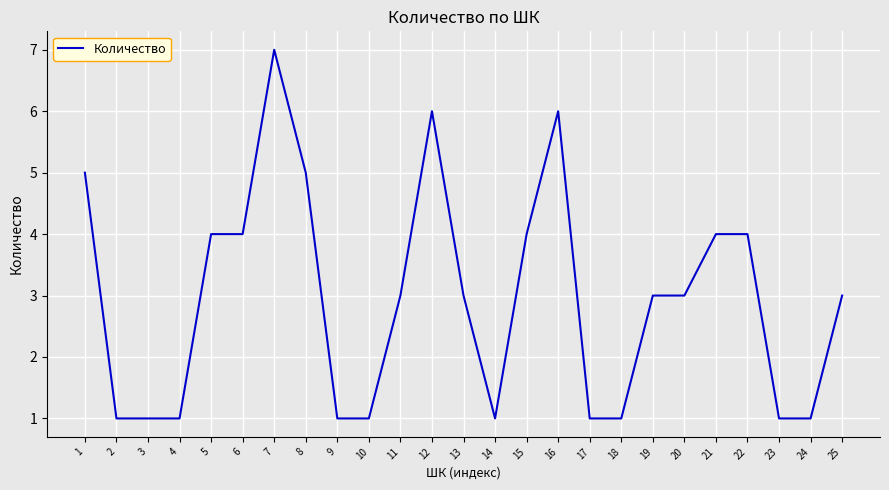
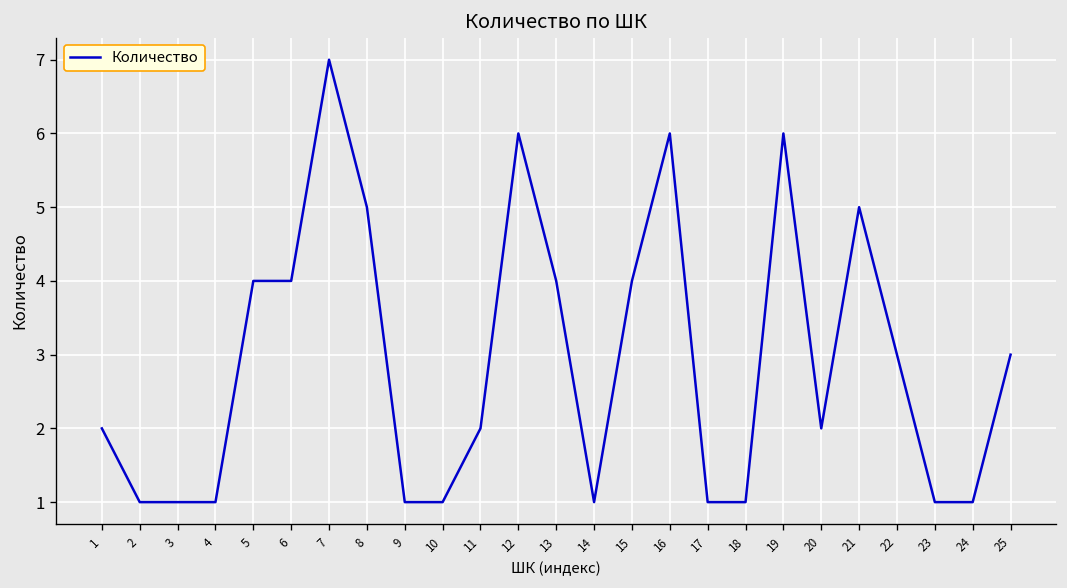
1: 5 -> 2
11: 3 -> 2
13: 3 -> 4
19: 3 -> 6
20: 3 -> 2
21: 4 -> 5
22: 4 -> 3
